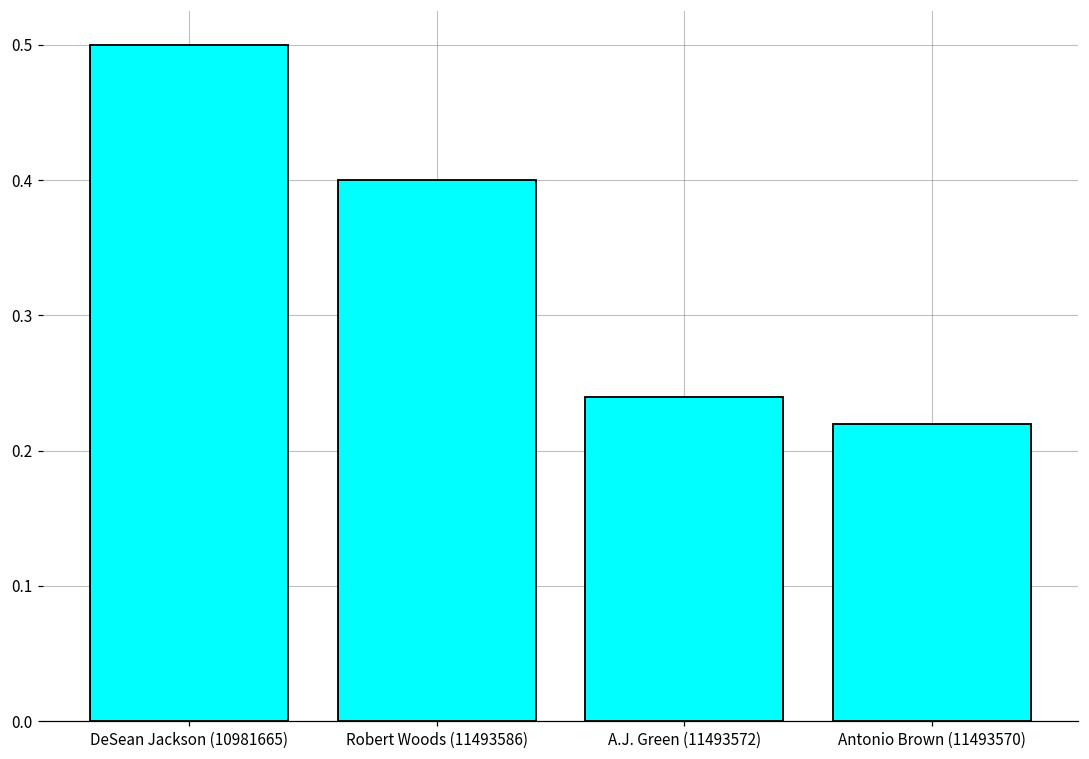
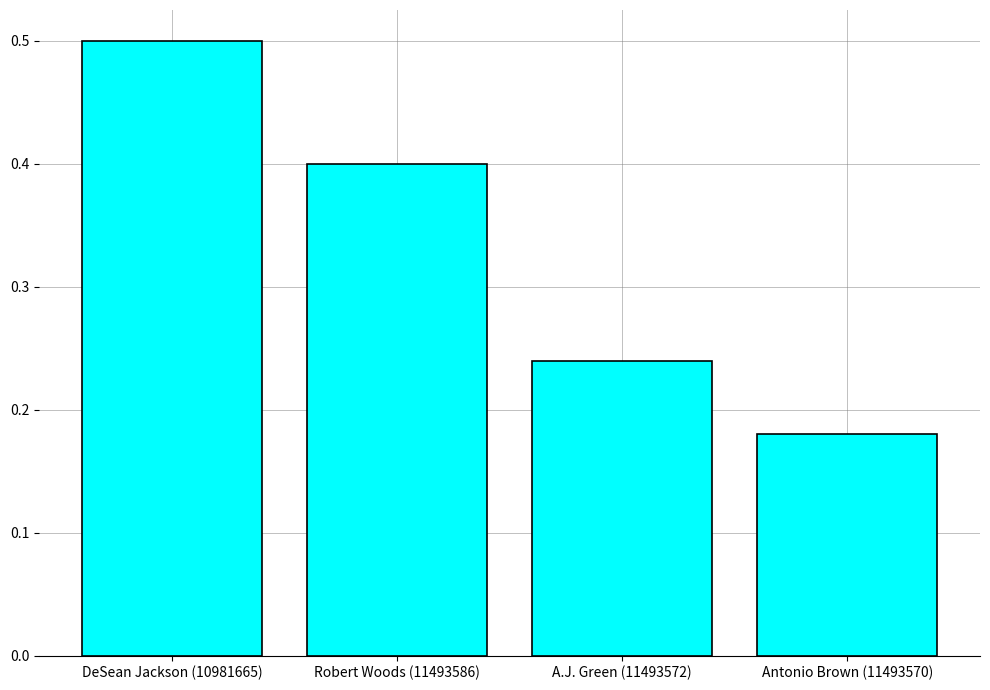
Antonio Brown (11493570): 0.22 -> 0.18
